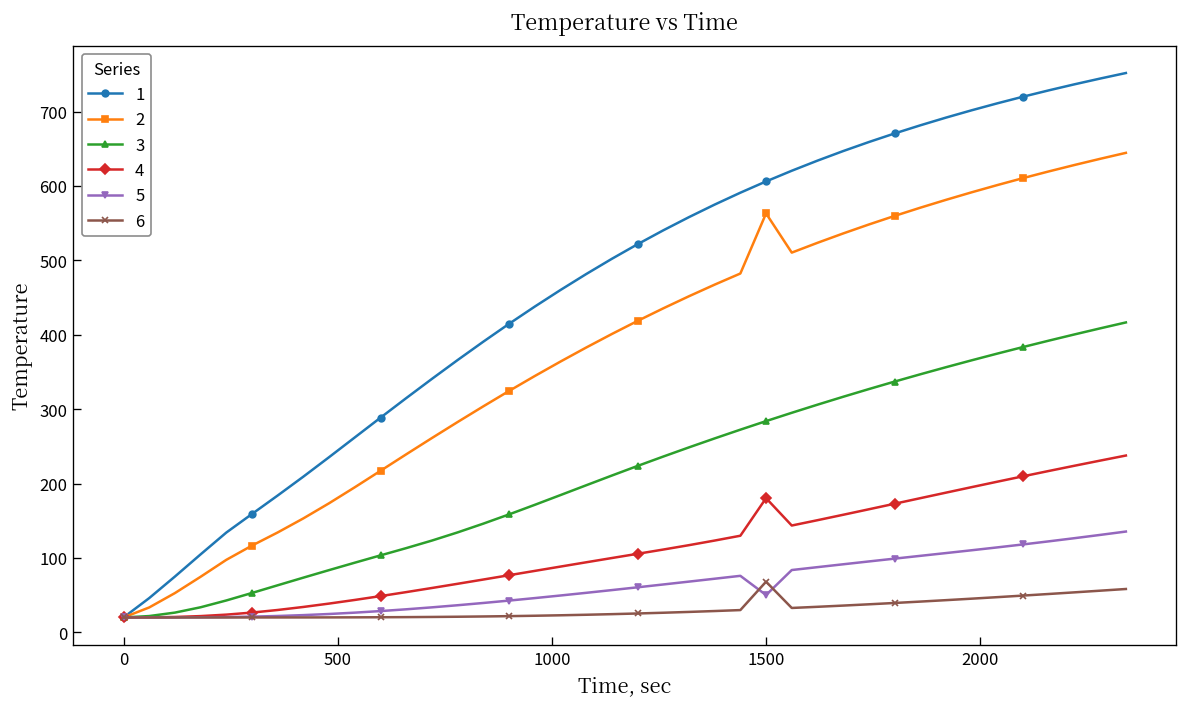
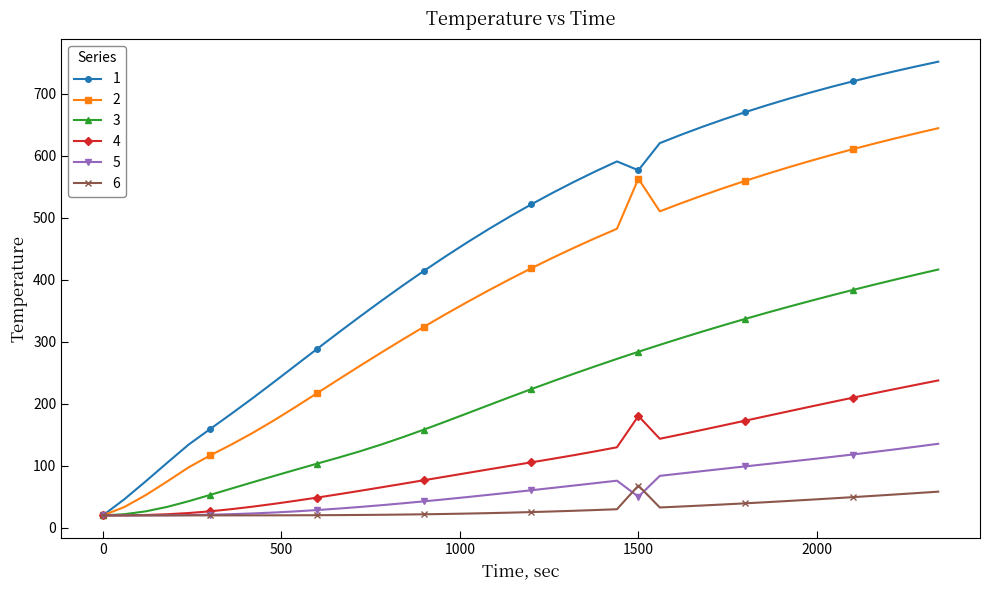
1, 1500: 610 -> 580
